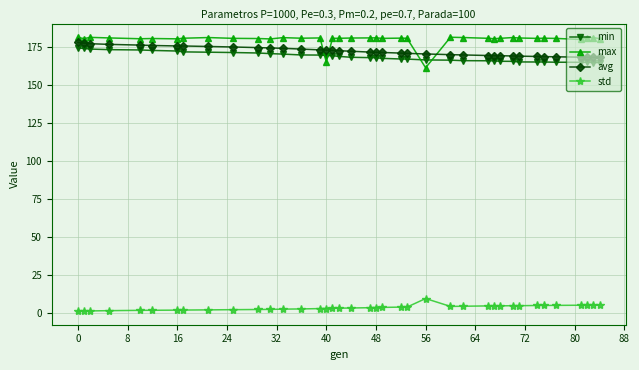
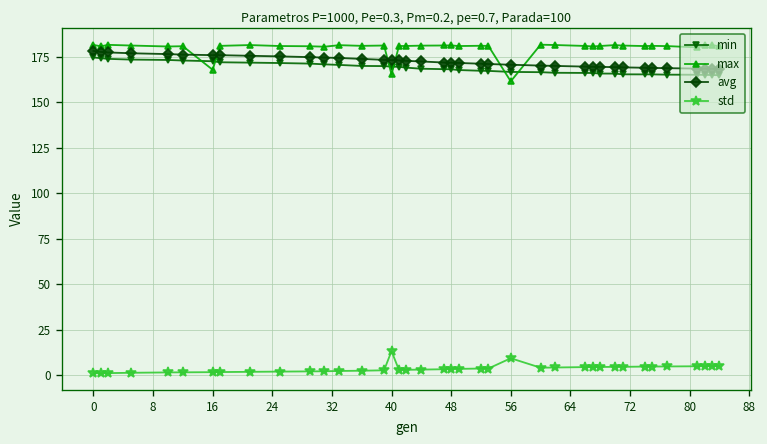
max, 16: 181 -> 168
std, 40: 3 -> 13
